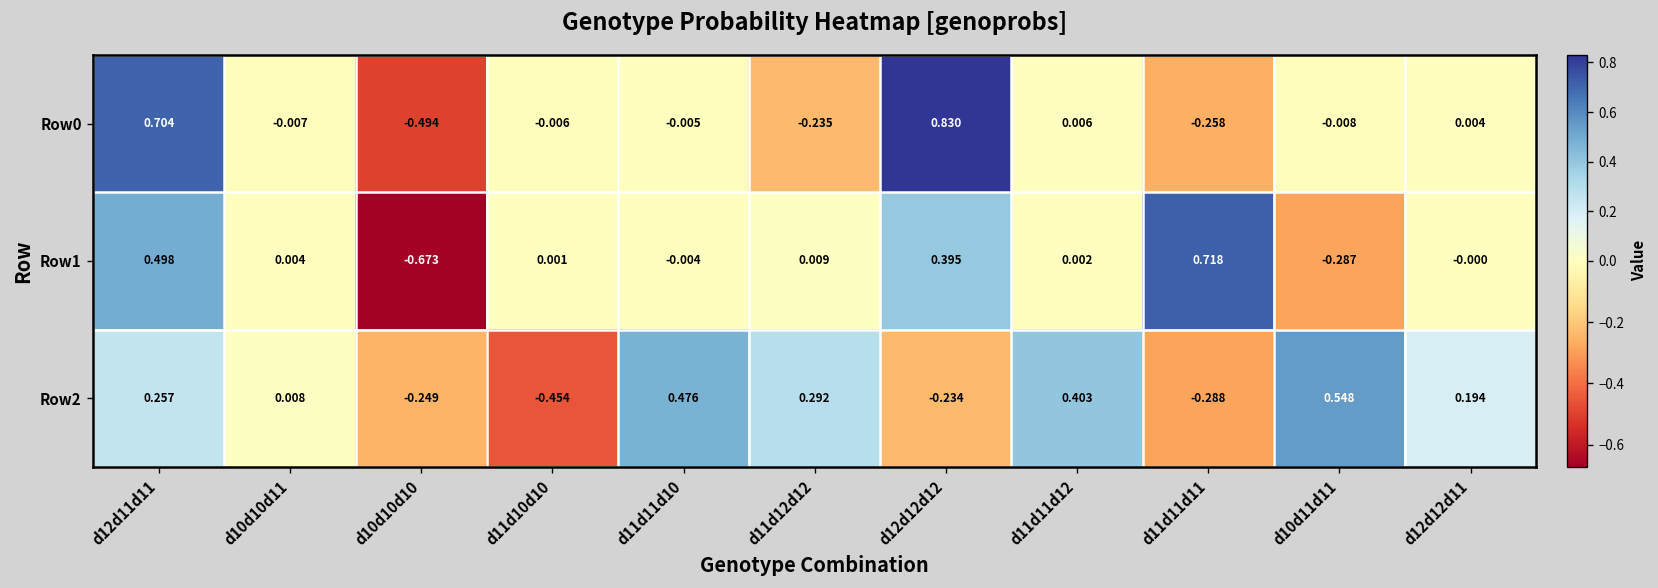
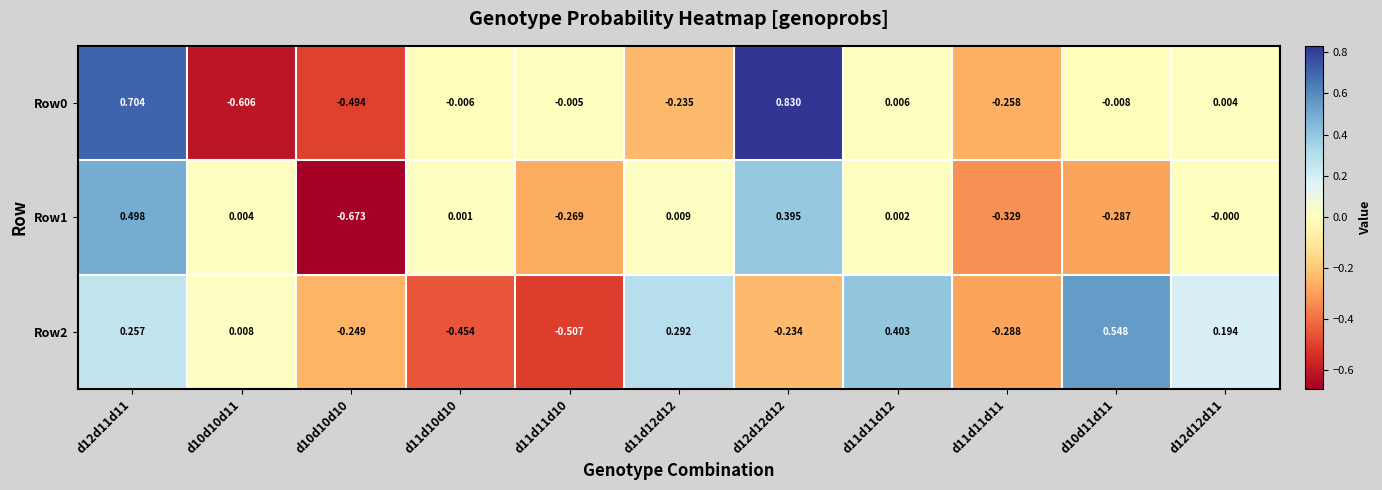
Row0, d10d10d11: -0.007 -> -0.606
Row1, d11d11d10: -0.004 -> -0.269
Row1, d11d11d11: 0.718 -> -0.329
Row2, d11d11d10: 0.476 -> -0.507
